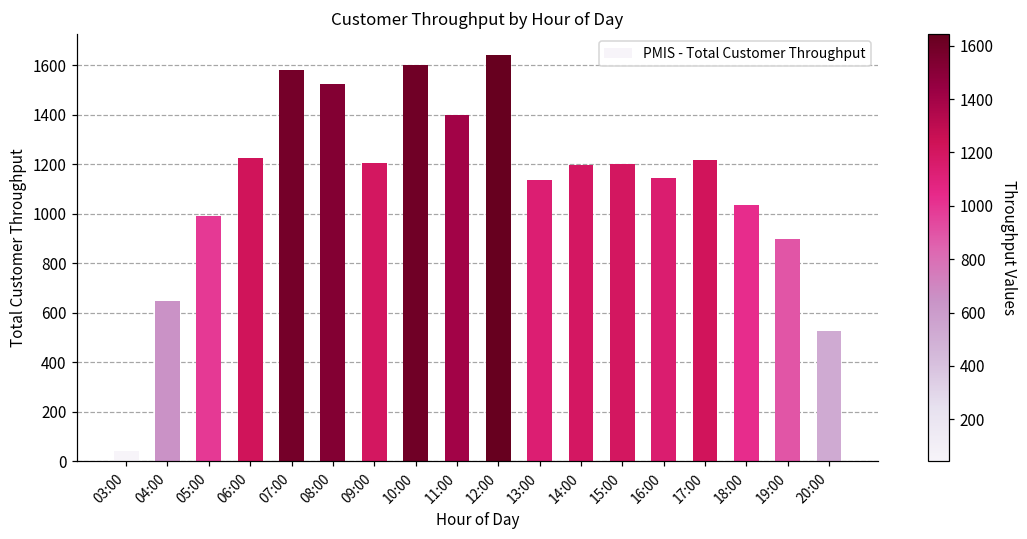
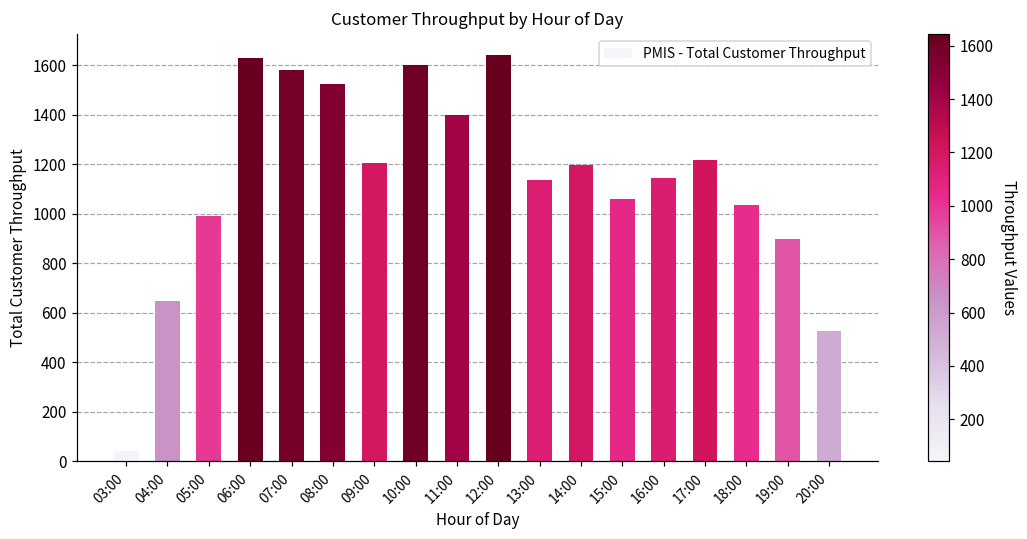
06:00: 1230 -> 1630
15:00: 1200 -> 1060
